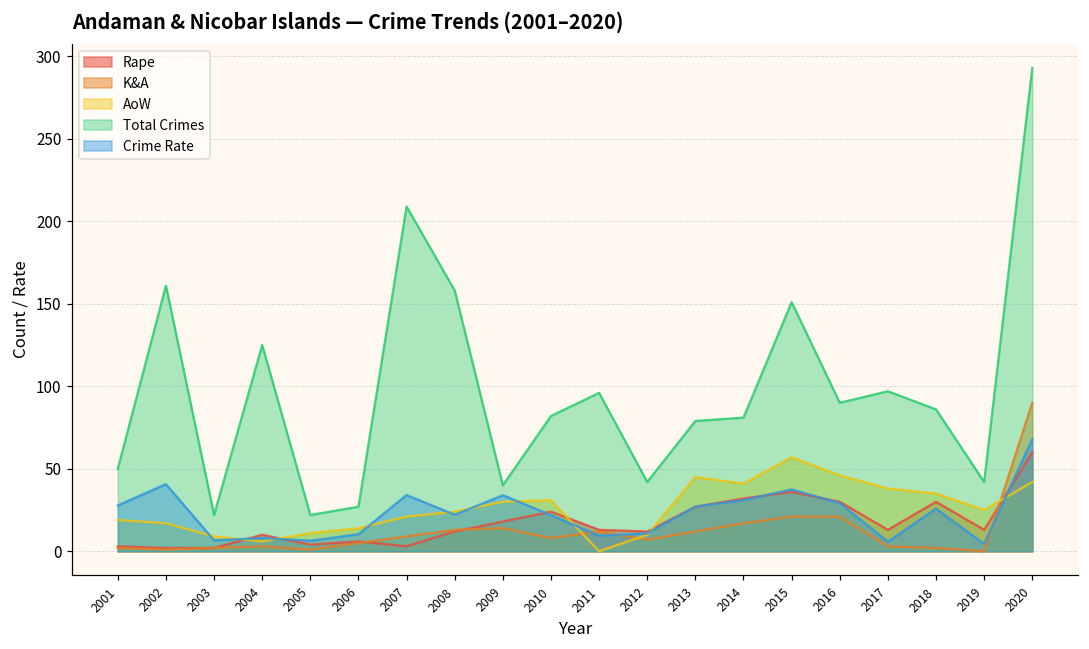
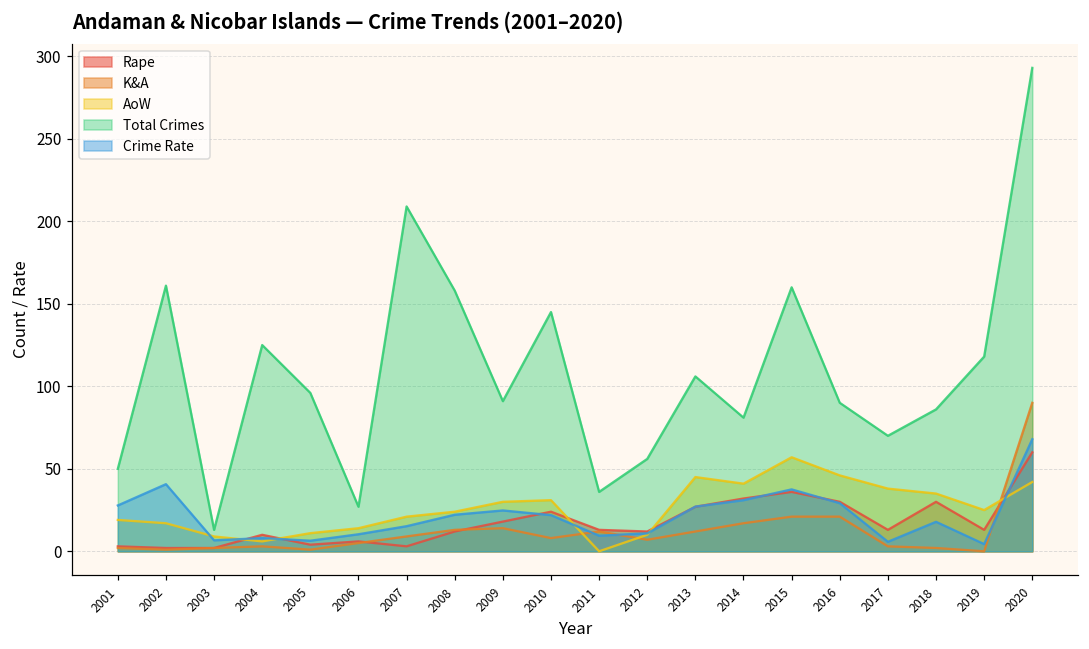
Total Crimes, 2003: 22 -> 13
Total Crimes, 2005: 22 -> 96
Crime Rate, 2007: 34 -> 15
Total Crimes, 2009: 40 -> 91
Crime Rate, 2009: 34 -> 25
Total Crimes, 2010: 82 -> 145
Total Crimes, 2011: 96 -> 36
Total Crimes, 2012: 42 -> 56
Total Crimes, 2013: 79 -> 106
Total Crimes, 2015: 151 -> 160
Total Crimes, 2017: 97 -> 70
Crime Rate, 2018: 26 -> 18
Total Crimes, 2019: 42 -> 118
